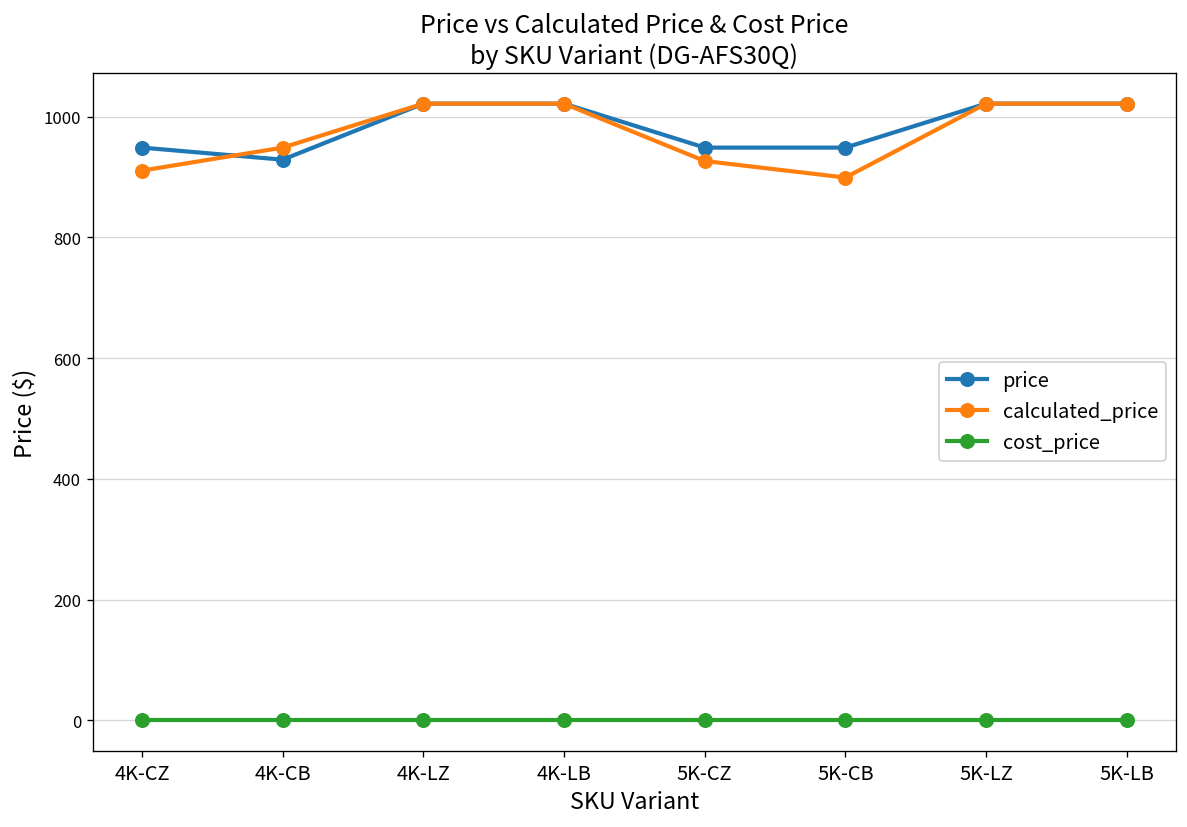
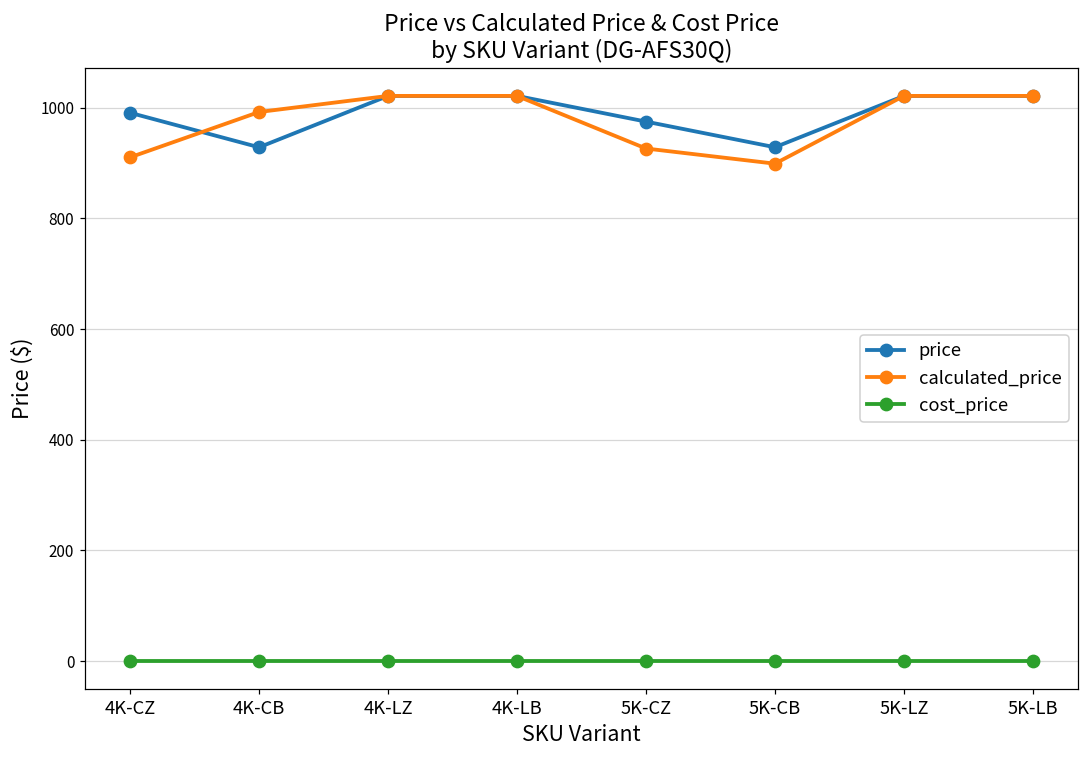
price, 4K-CZ: 950 -> 990
calculated_price, 4K-CB: 950 -> 990
price, 5K-CZ: 950 -> 980
price, 5K-CB: 950 -> 930
